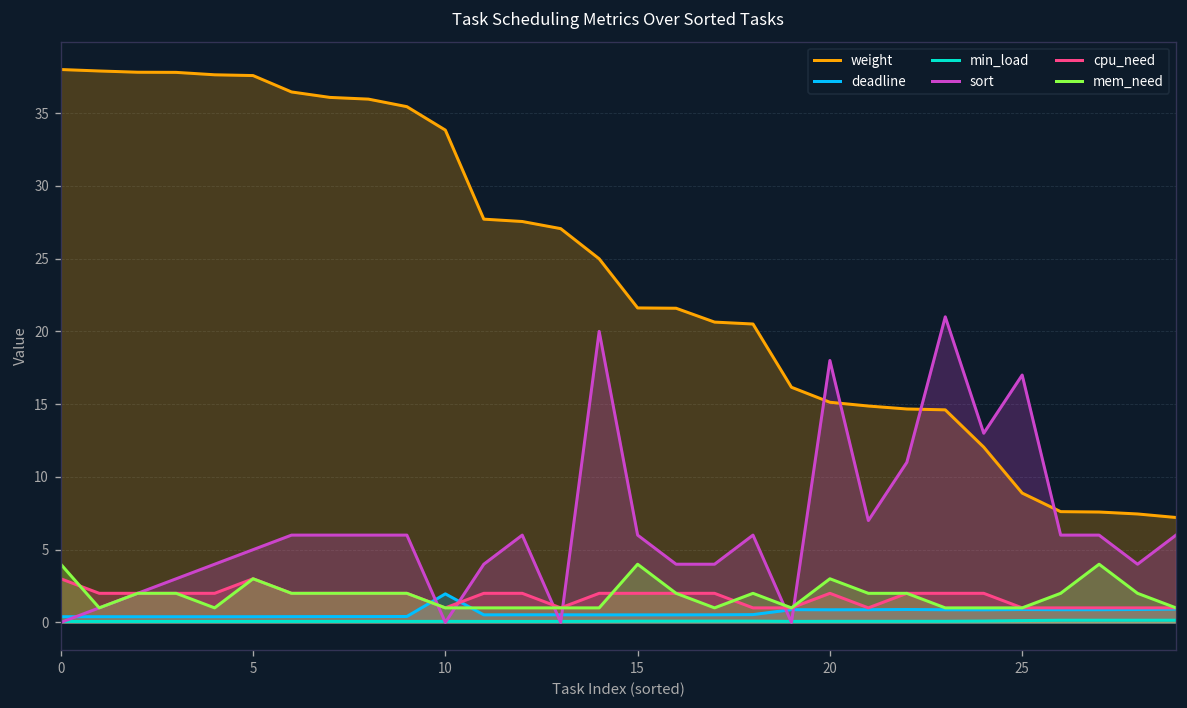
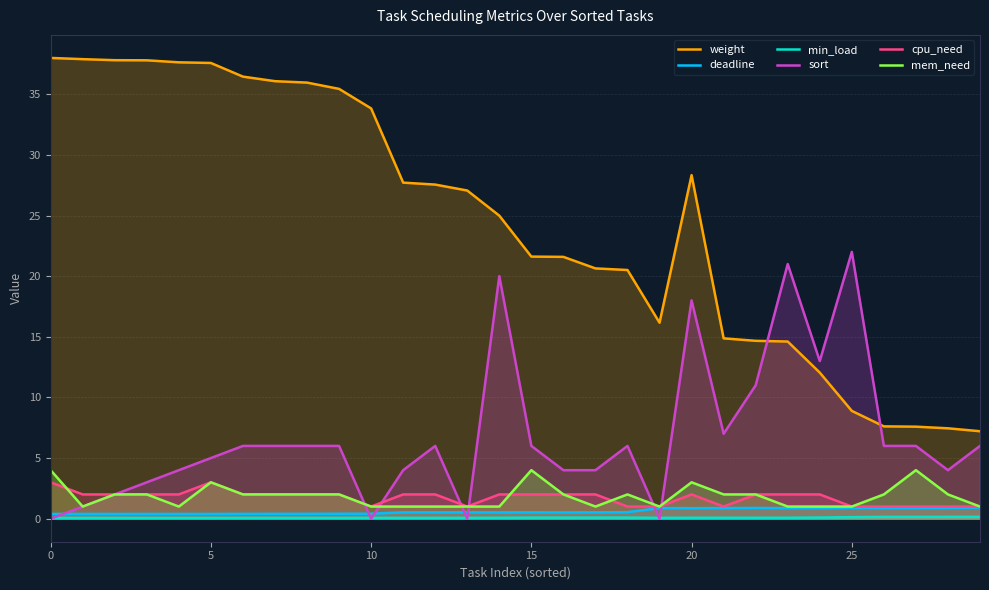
deadline, 10: 2.0 -> 0.4
weight, 20: 15.1 -> 28.3
sort, 25: 17 -> 22
